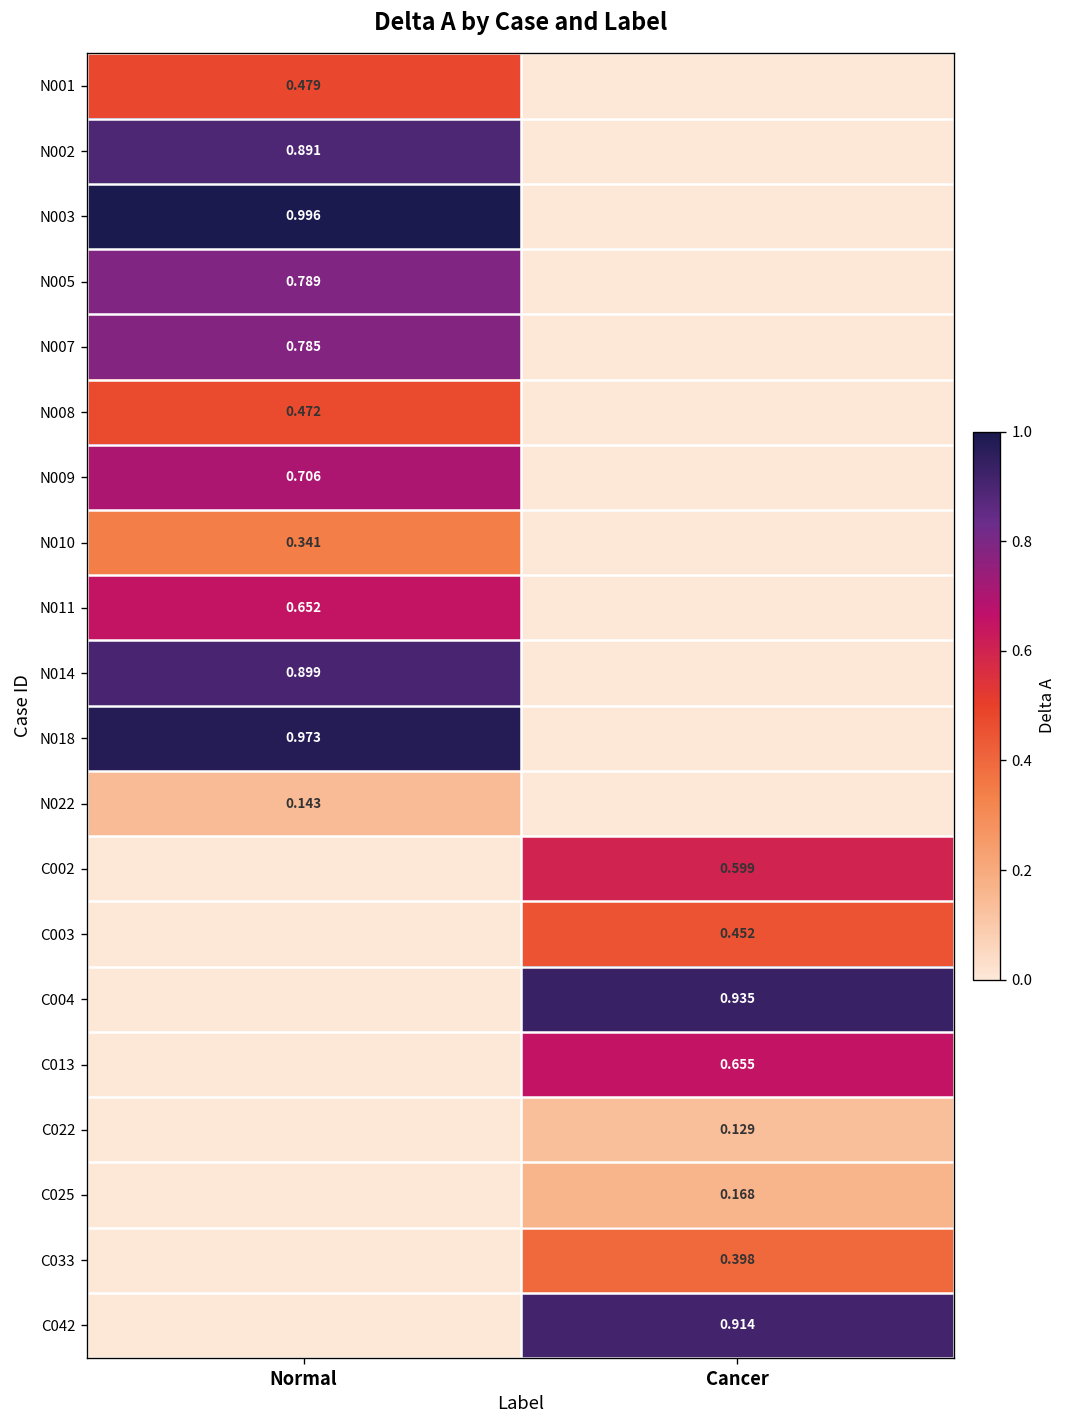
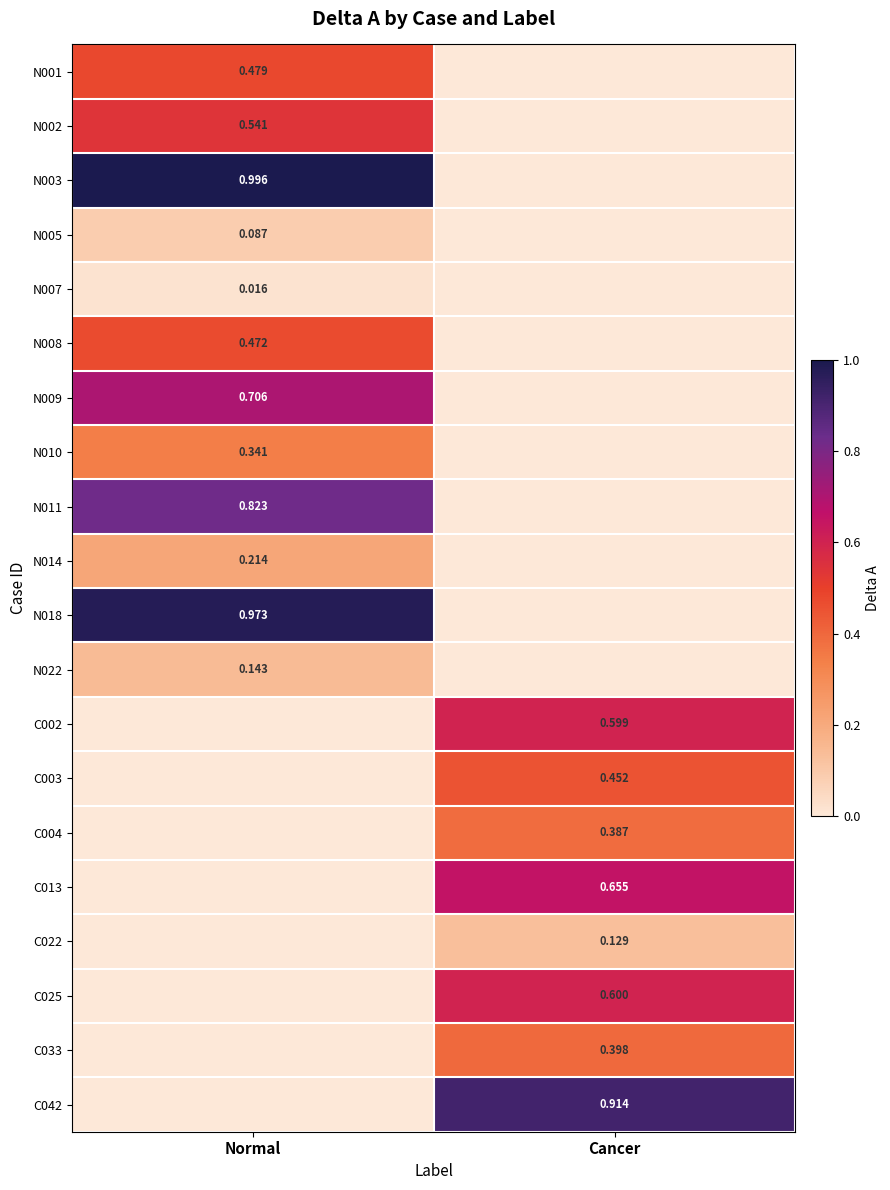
N002, Normal: 0.891 -> 0.541
N005, Normal: 0.789 -> 0.087
N007, Normal: 0.785 -> 0.016
N011, Normal: 0.652 -> 0.823
N014, Normal: 0.899 -> 0.214
C004, Cancer: 0.935 -> 0.387
C025, Cancer: 0.168 -> 0.600
